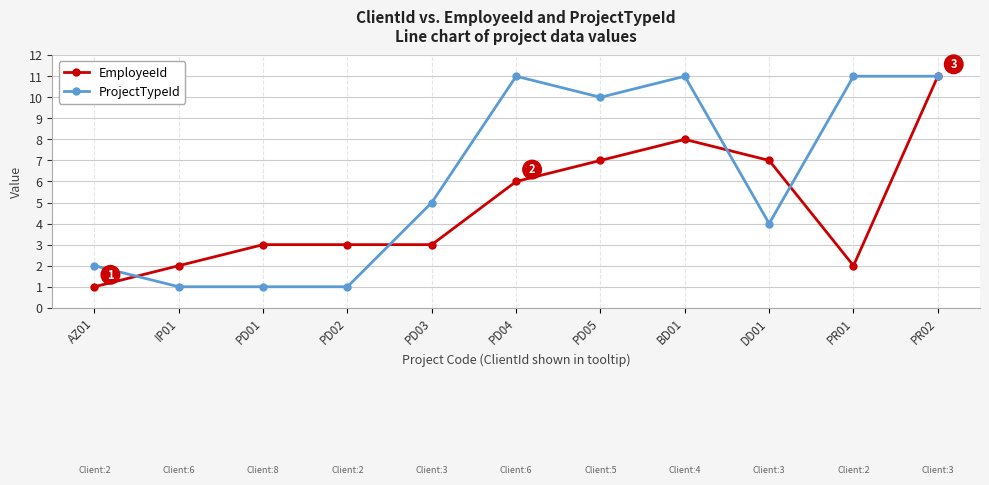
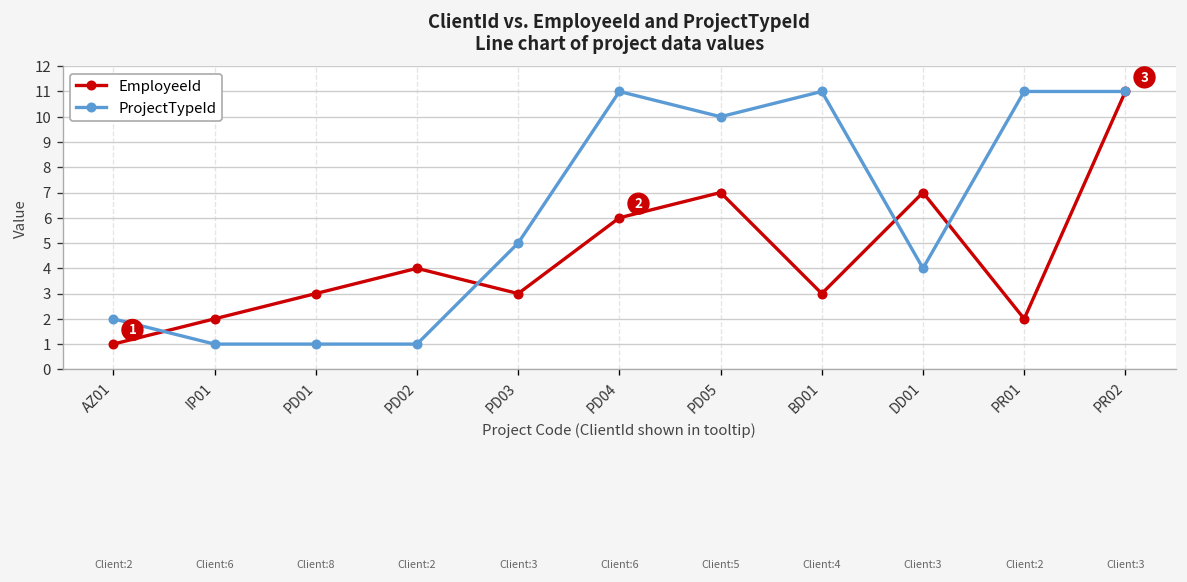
EmployeeId, PD02: 3 -> 4
EmployeeId, BD01: 8 -> 3
